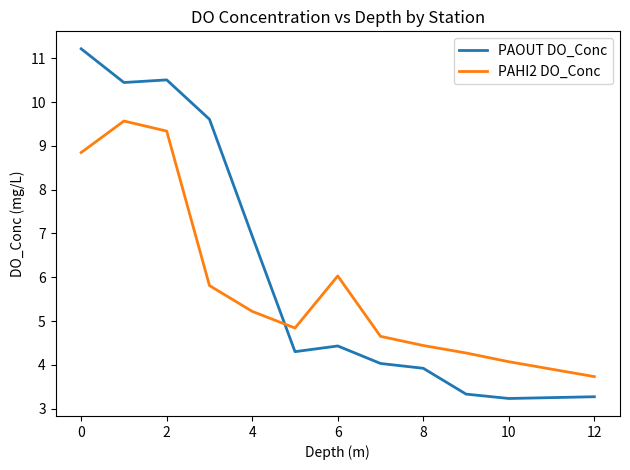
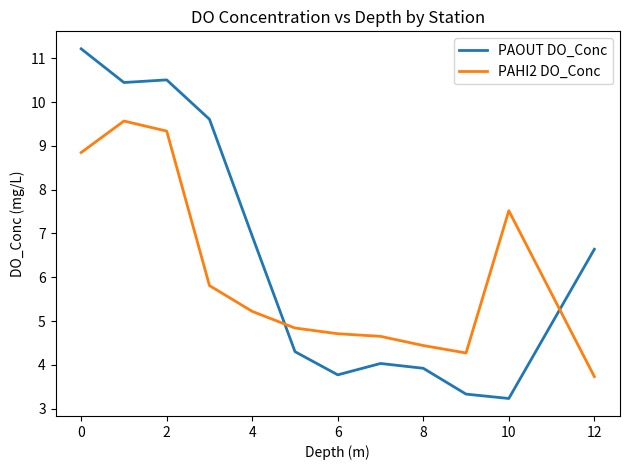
PAOUT DO_Conc, 6: 4.4 -> 3.8
PAHI2 DO_Conc, 6: 6.0 -> 4.7
PAHI2 DO_Conc, 10: 4.1 -> 7.5
PAOUT DO_Conc, 12: 3.3 -> 6.6
